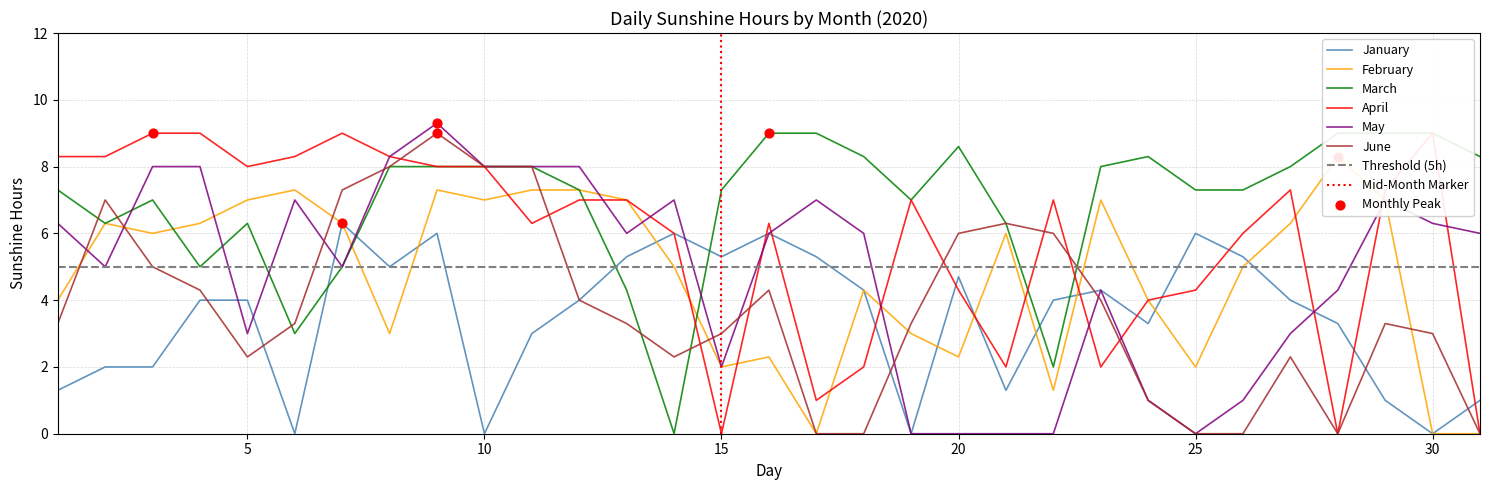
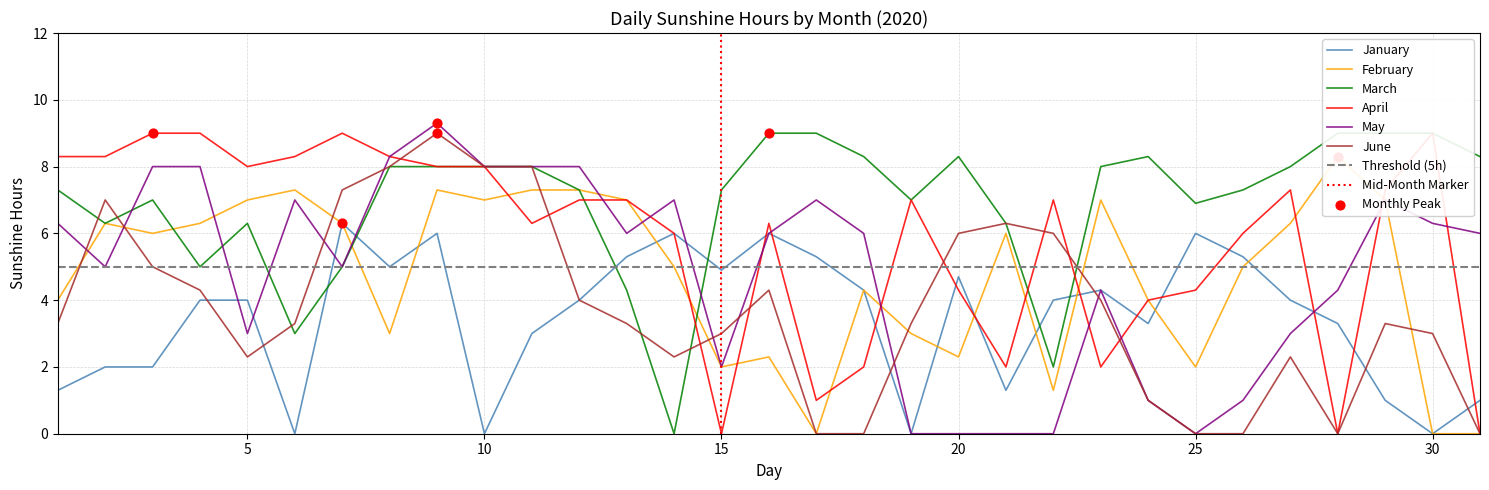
January, 15: 5.3 -> 4.9
March, 20: 8.6 -> 8.3
March, 25: 7.3 -> 6.9
